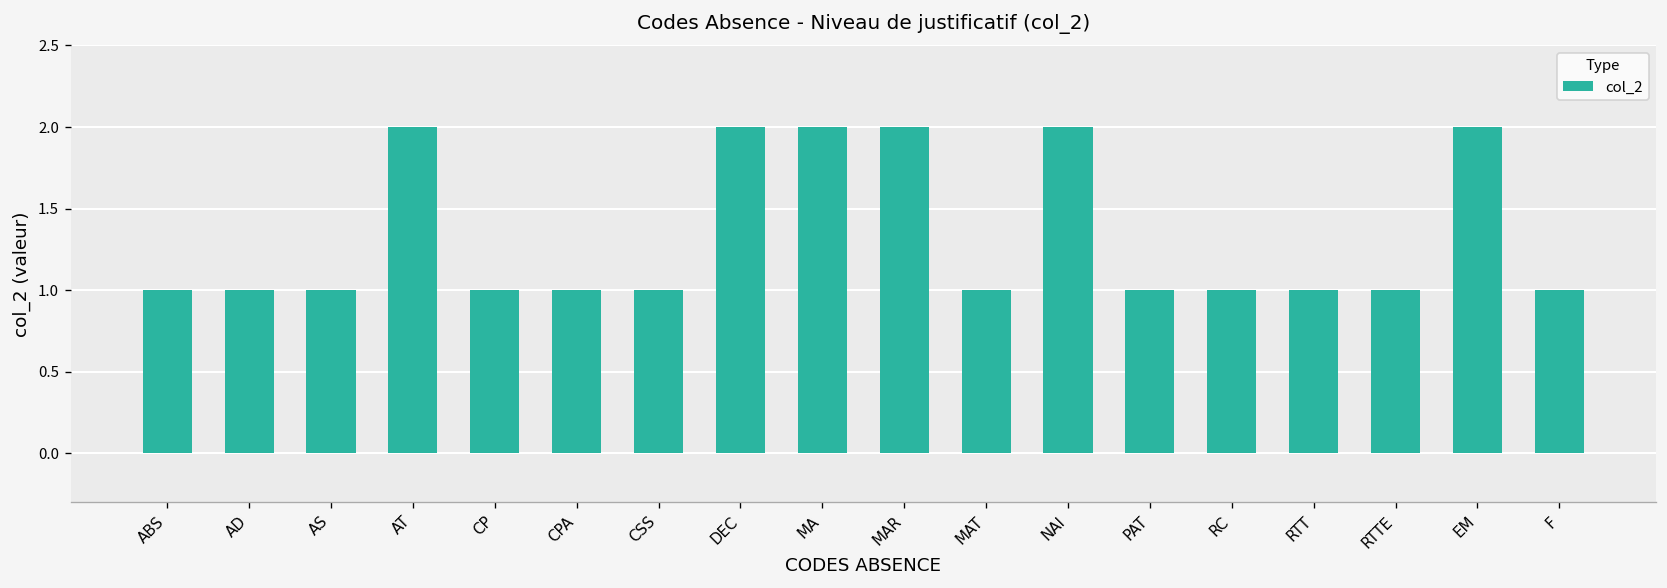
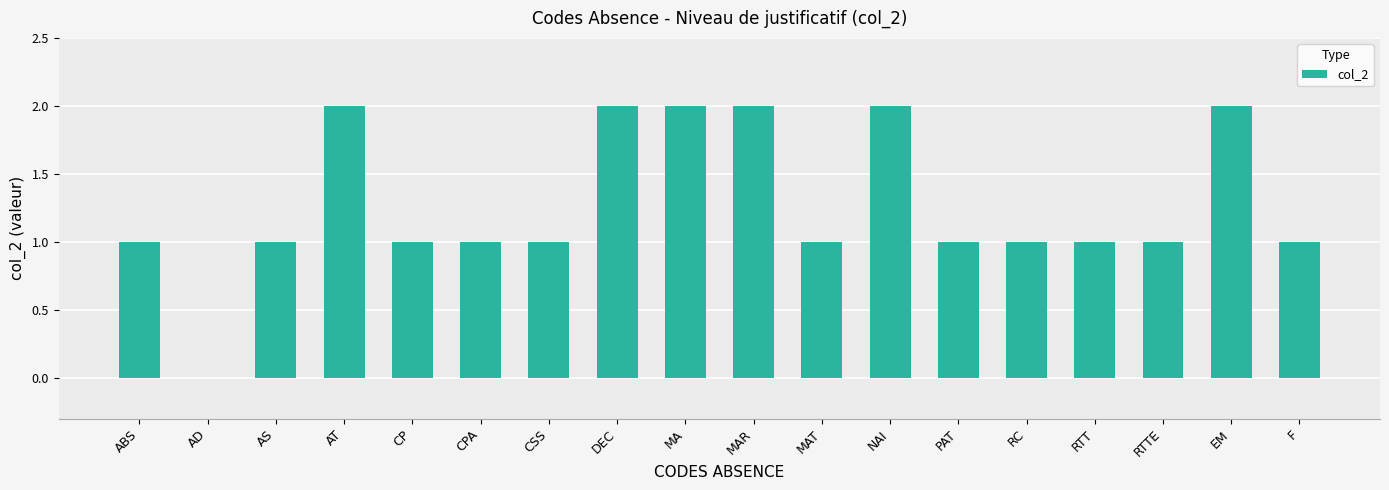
AD: 1 -> 0
